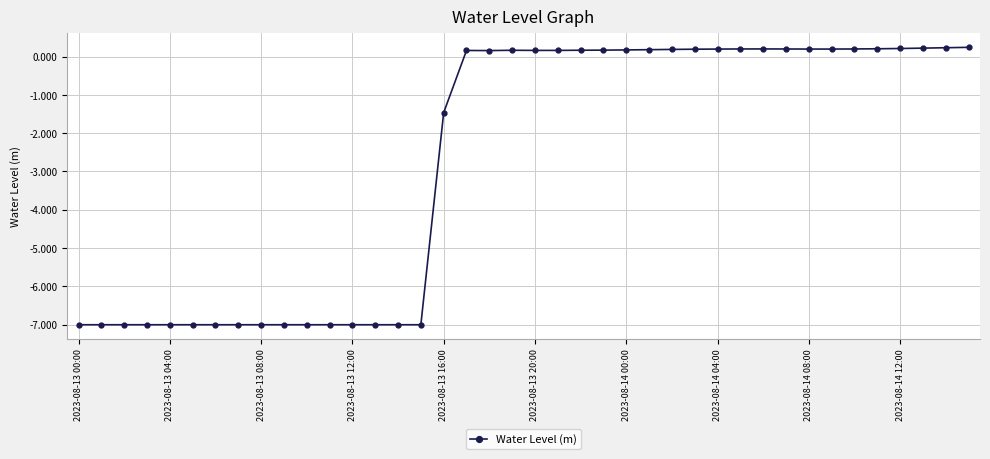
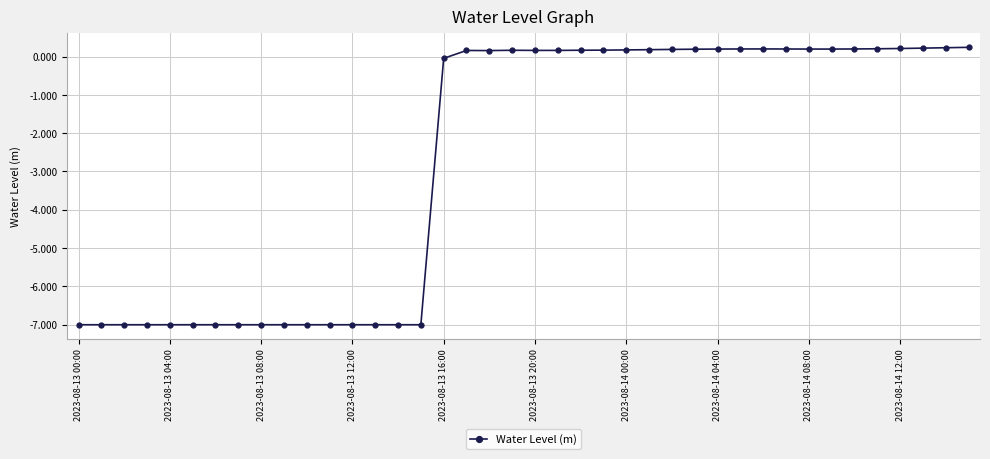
2023-08-13 16:00: -1.5 -> 0.0
